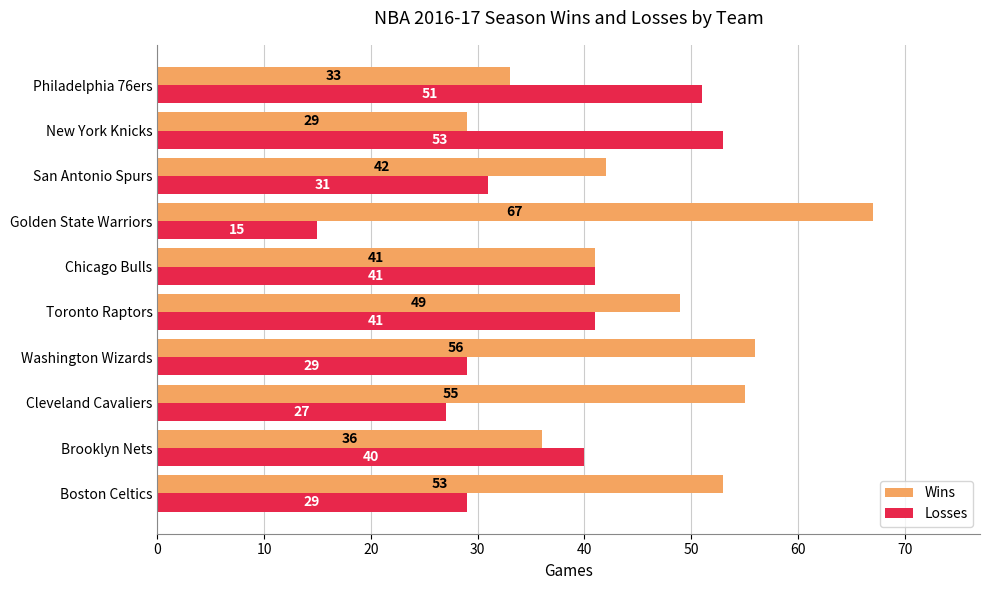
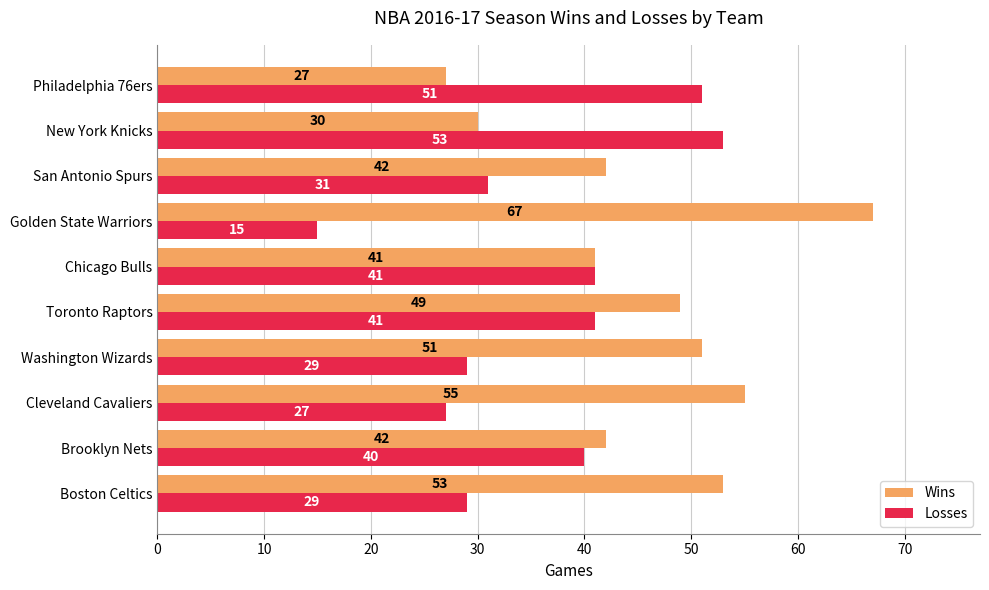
Wins, Philadelphia 76ers: 33 -> 27
Wins, New York Knicks: 29 -> 30
Wins, Washington Wizards: 56 -> 51
Wins, Brooklyn Nets: 36 -> 42
